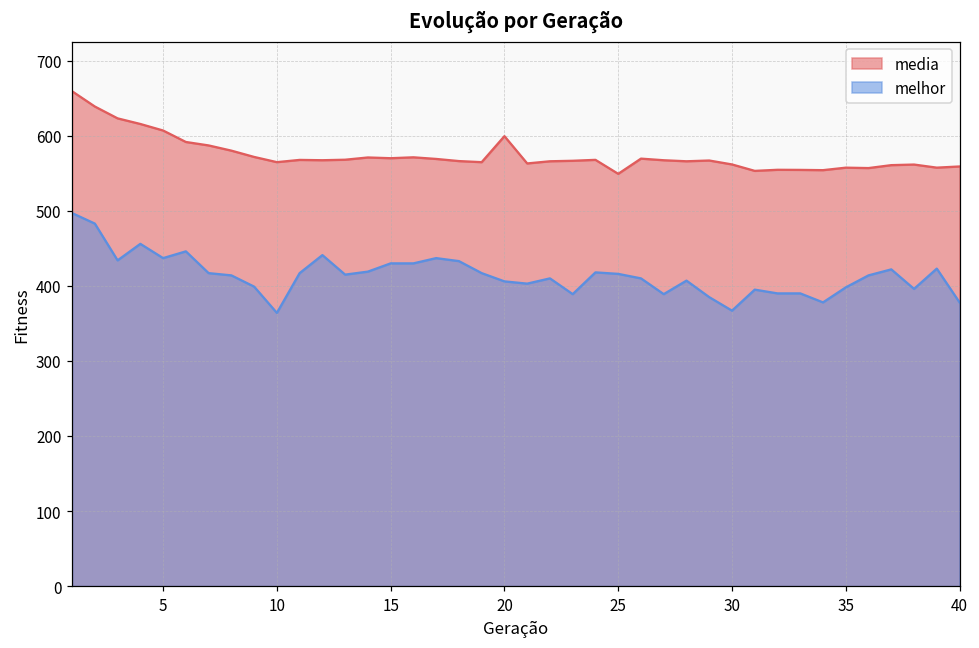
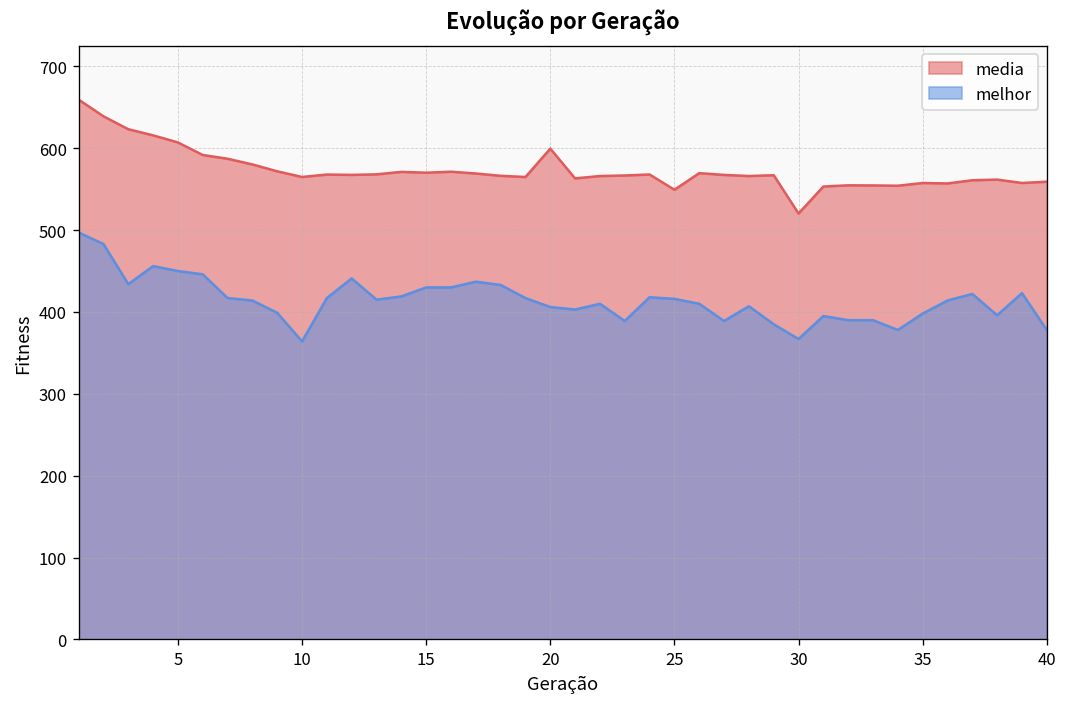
melhor, 5: 440 -> 450
media, 30: 560 -> 520
